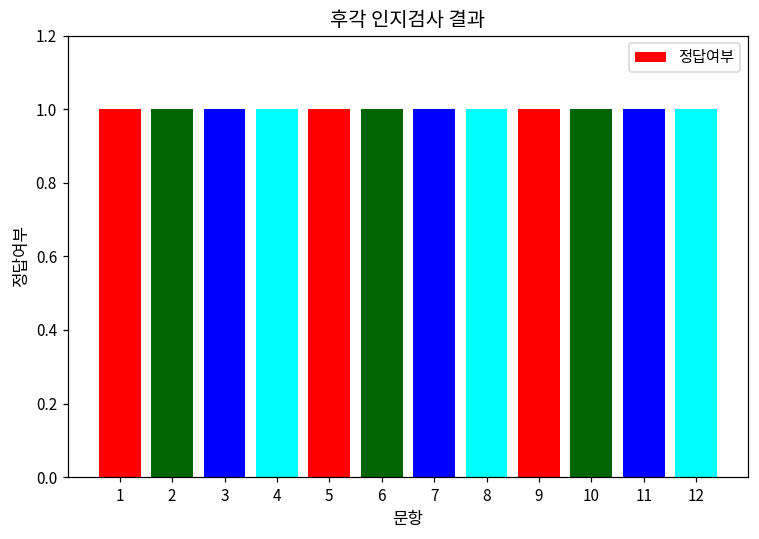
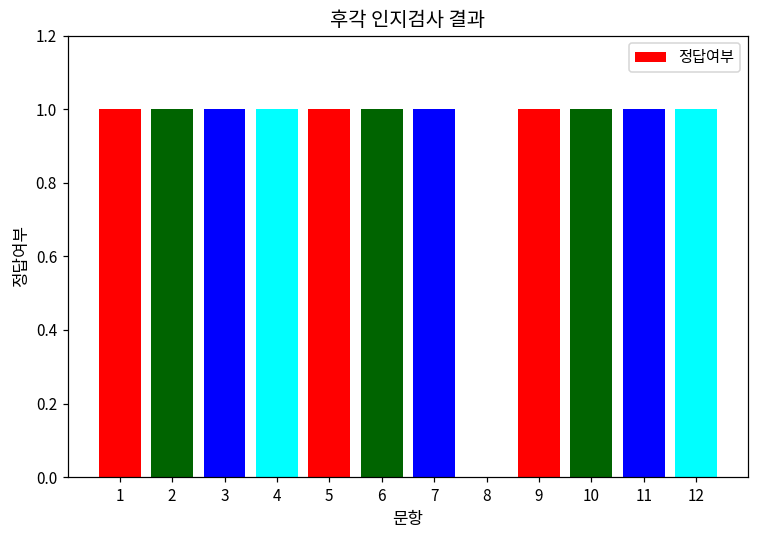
8: 1 -> 0
